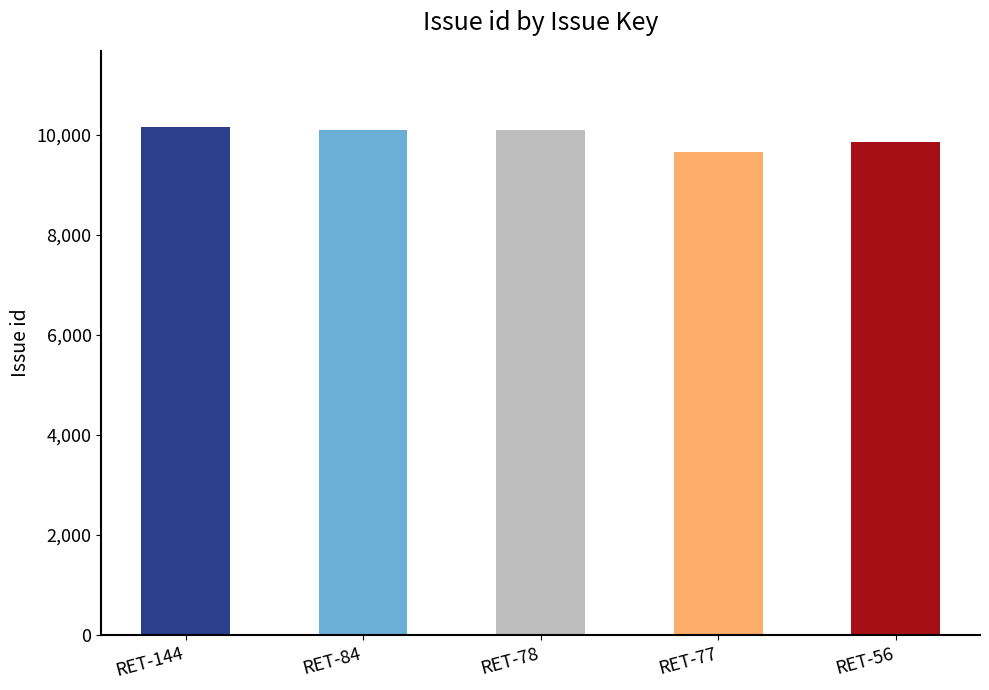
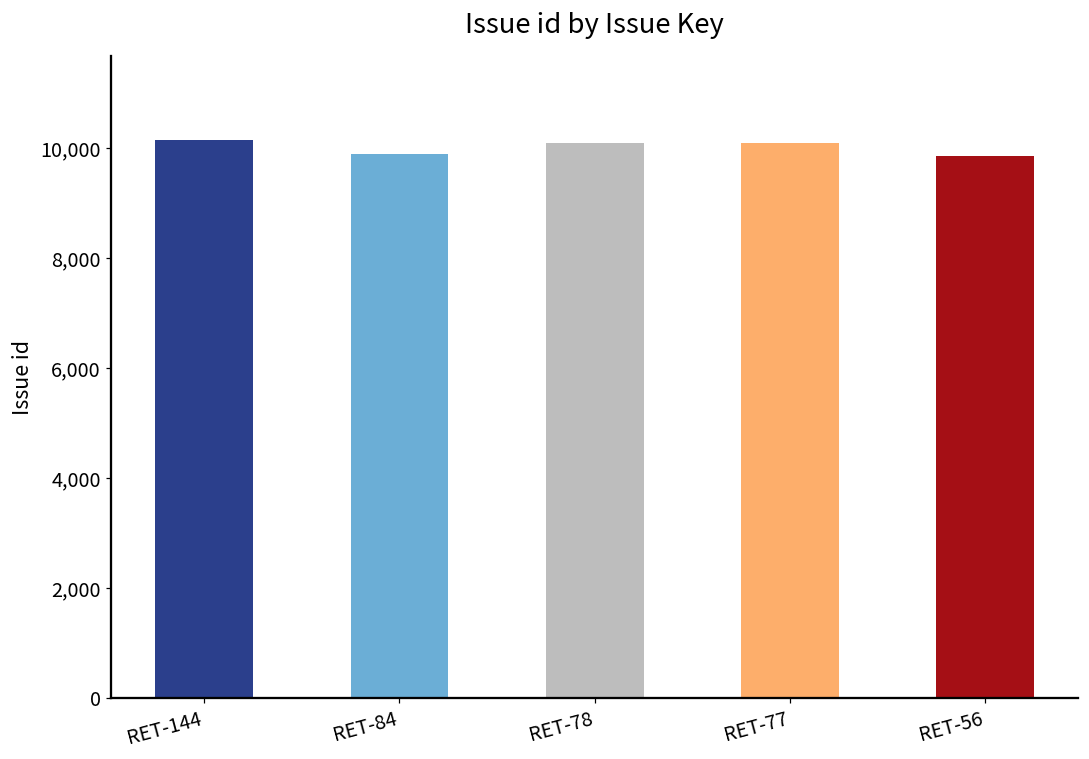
RET-84: 10,100 -> 9,900
RET-77: 9,600 -> 10,100
